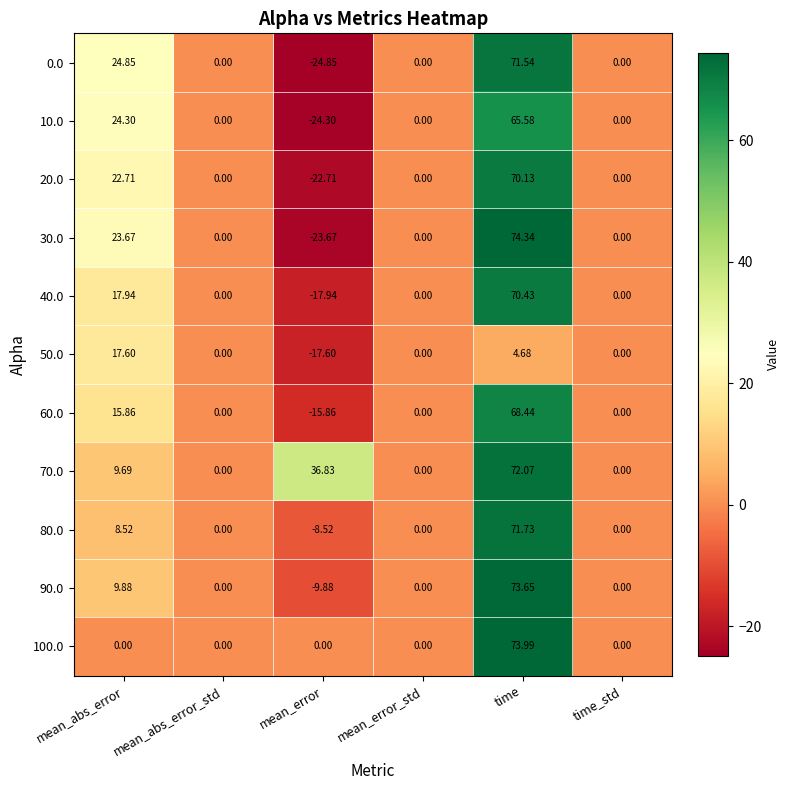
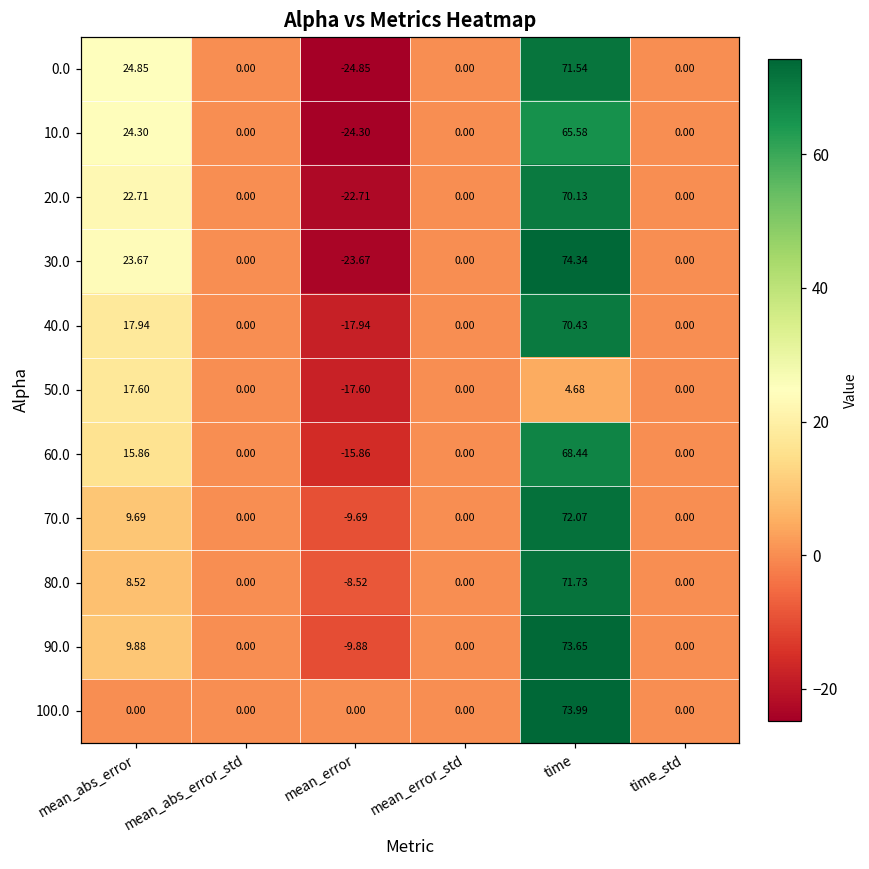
70.0, mean_error: 36.83 -> -9.69
